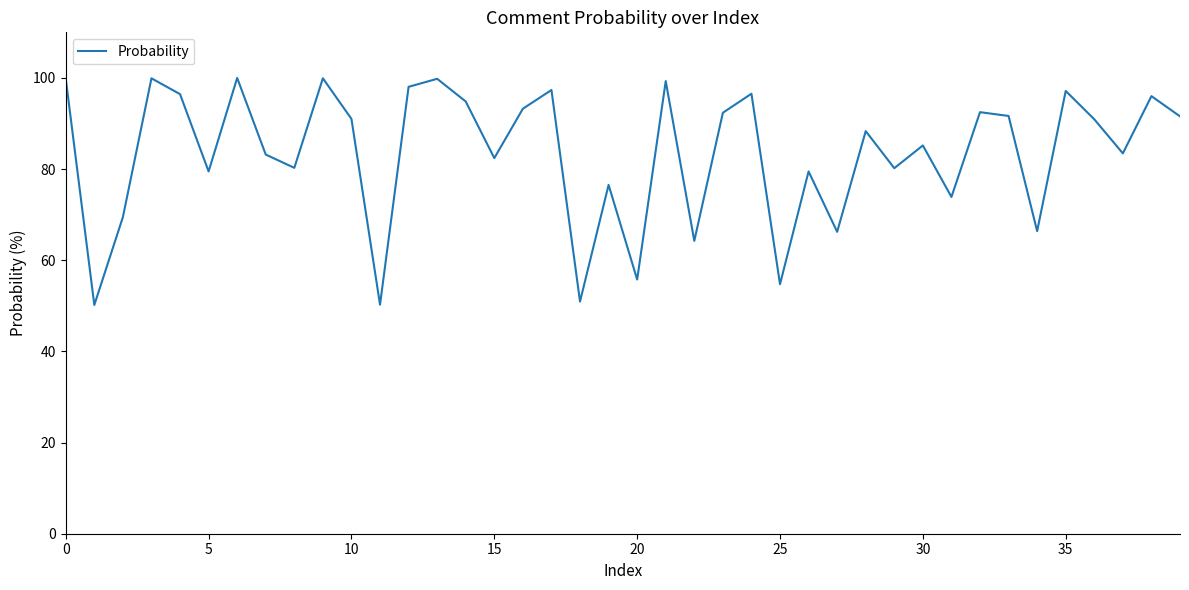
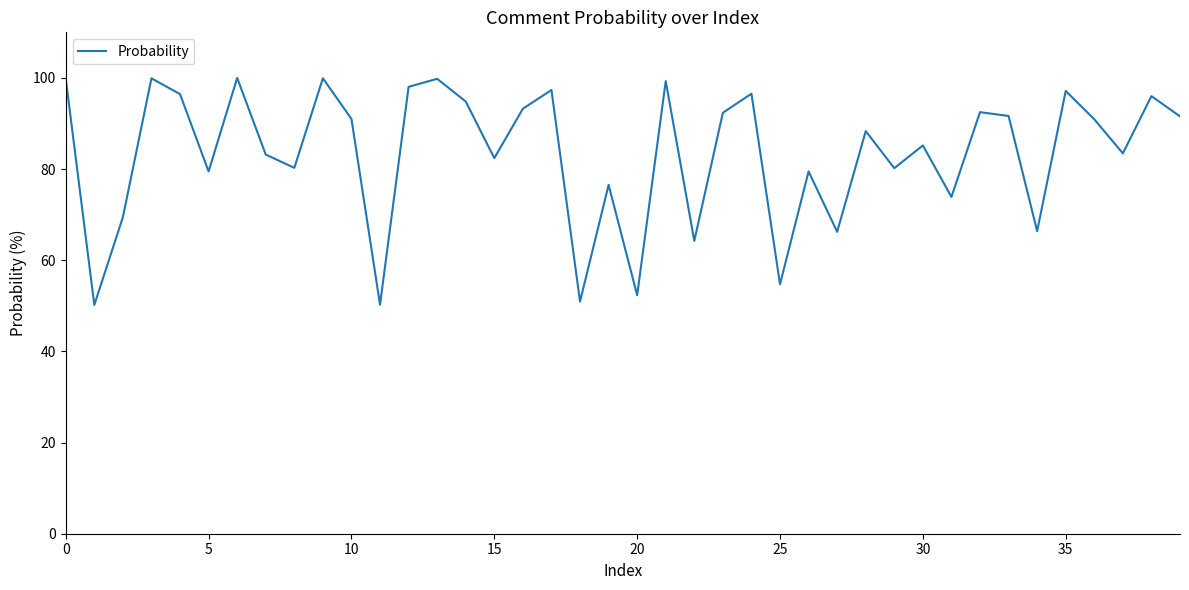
20: 56 -> 52
